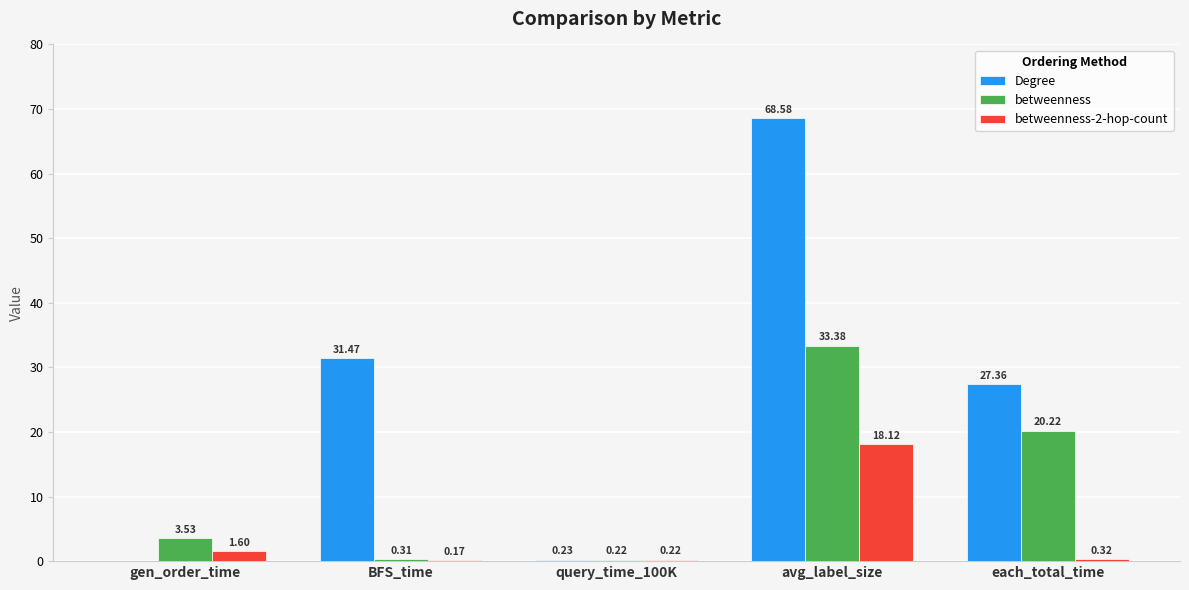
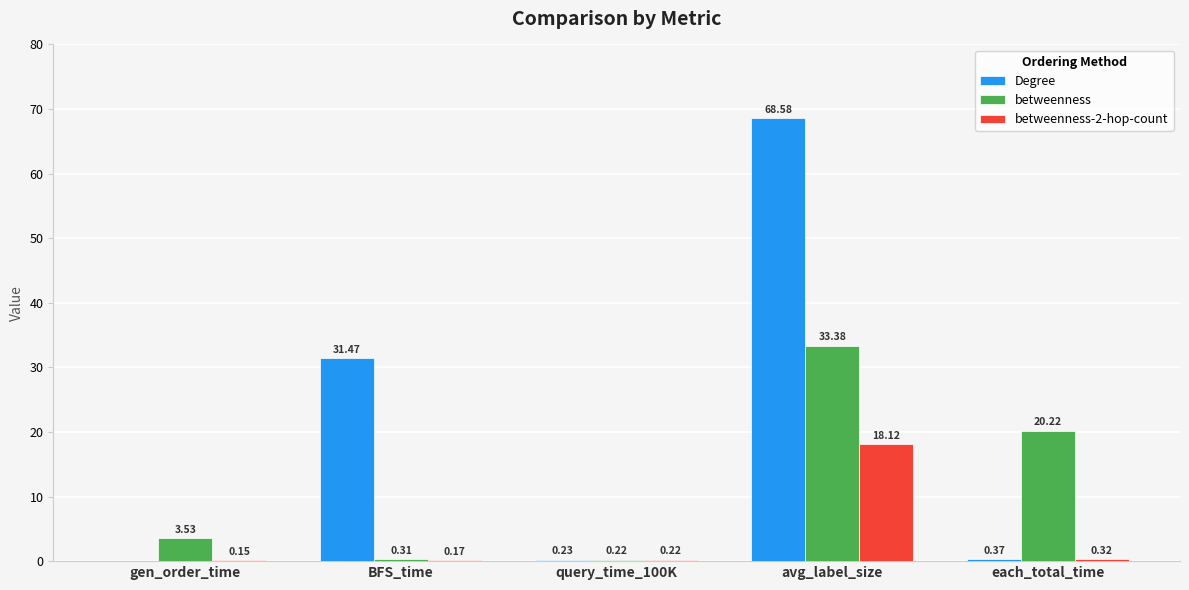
betweenness-2-hop-count, gen_order_time: 1.60 -> 0.15
Degree, each_total_time: 27.36 -> 0.37
